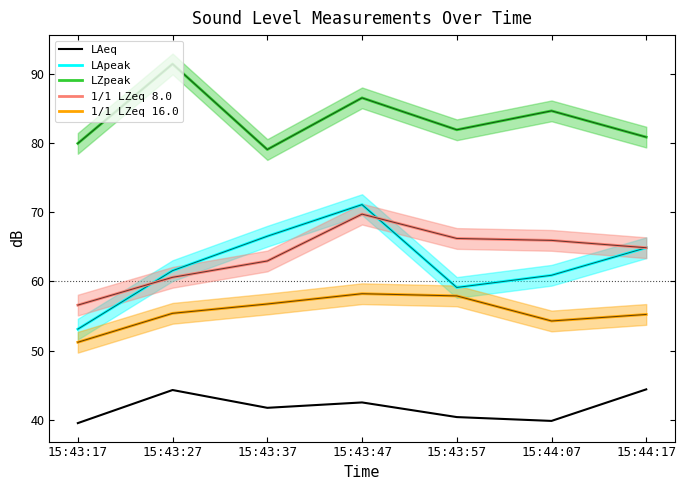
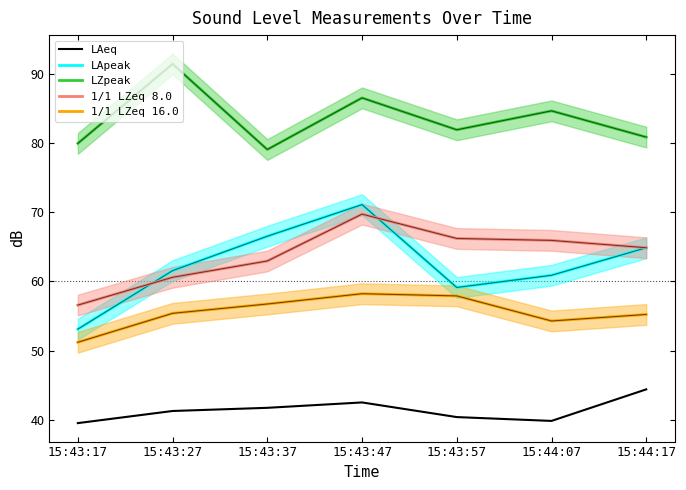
LAeq, 15:43:27: 44 -> 41
